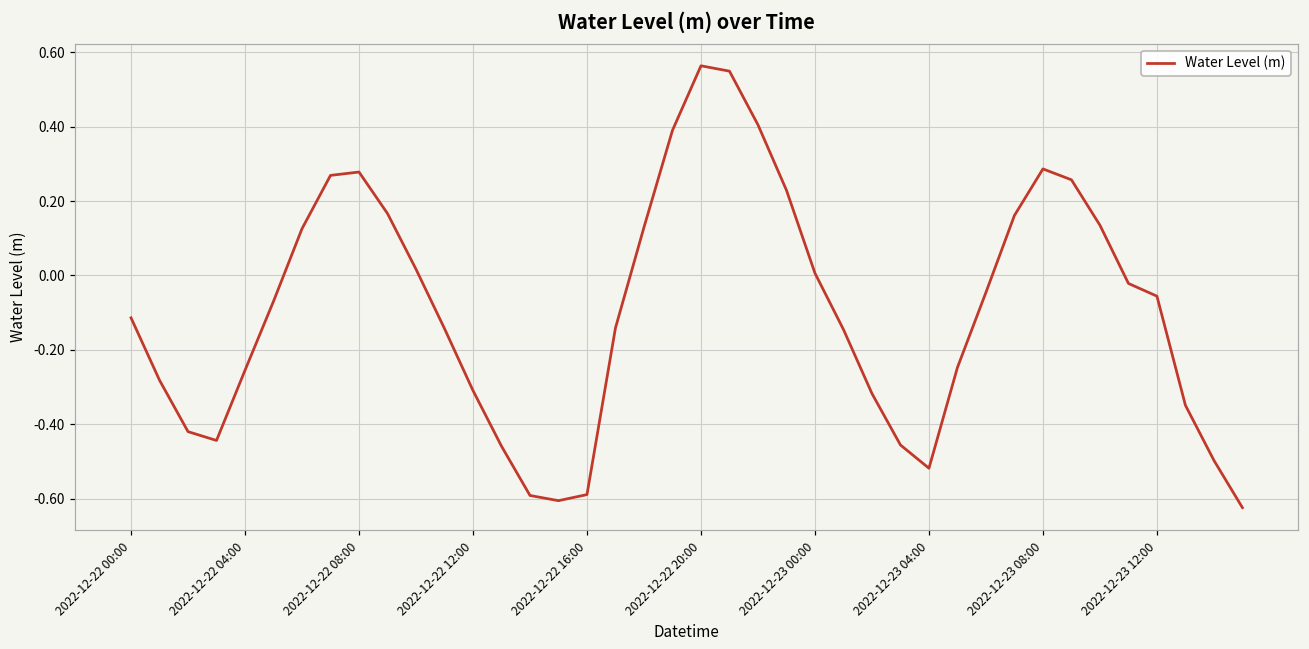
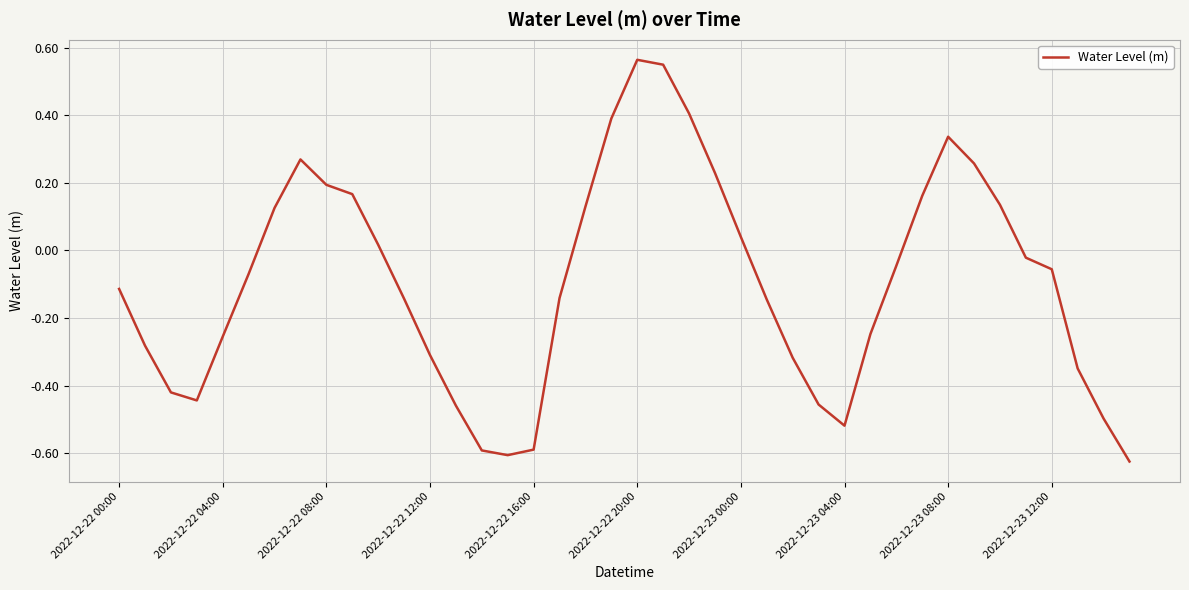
2022-12-22 08:00: 0.28 -> 0.19
2022-12-23 00:00: 0.01 -> 0.04
2022-12-23 08:00: 0.29 -> 0.34
